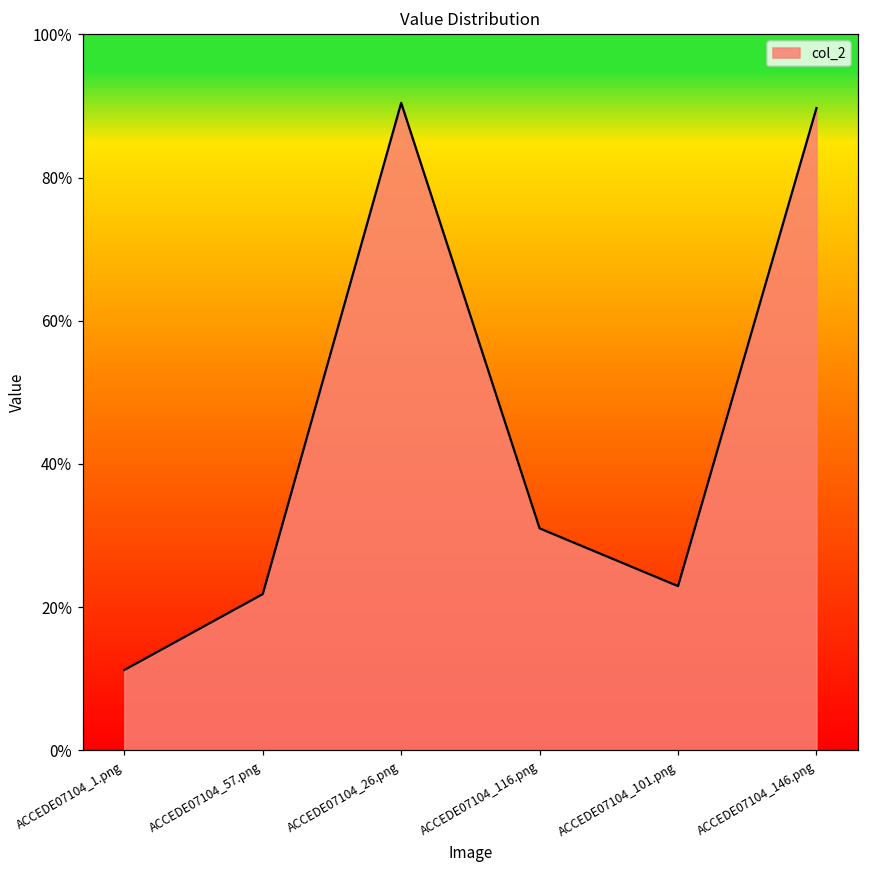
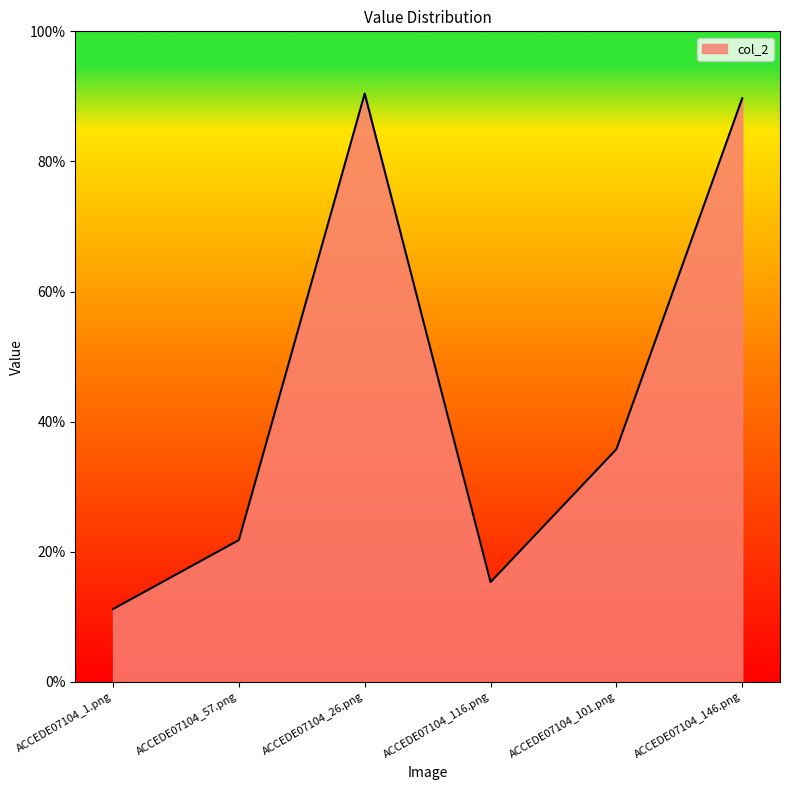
ACCEDE07104_116.png: 31% -> 15%
ACCEDE07104_101.png: 23% -> 36%
